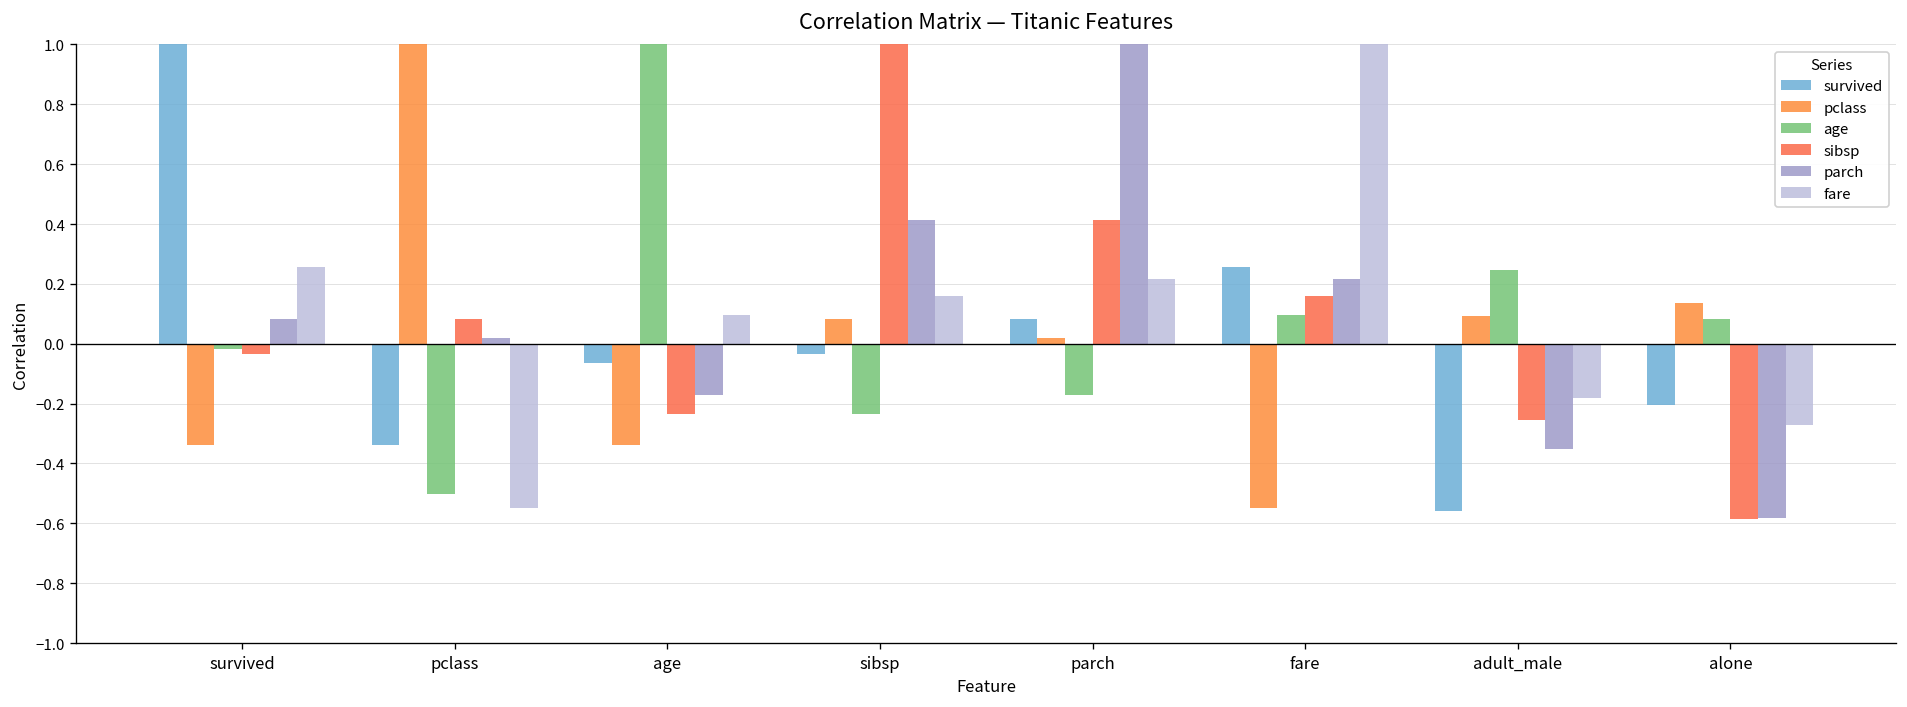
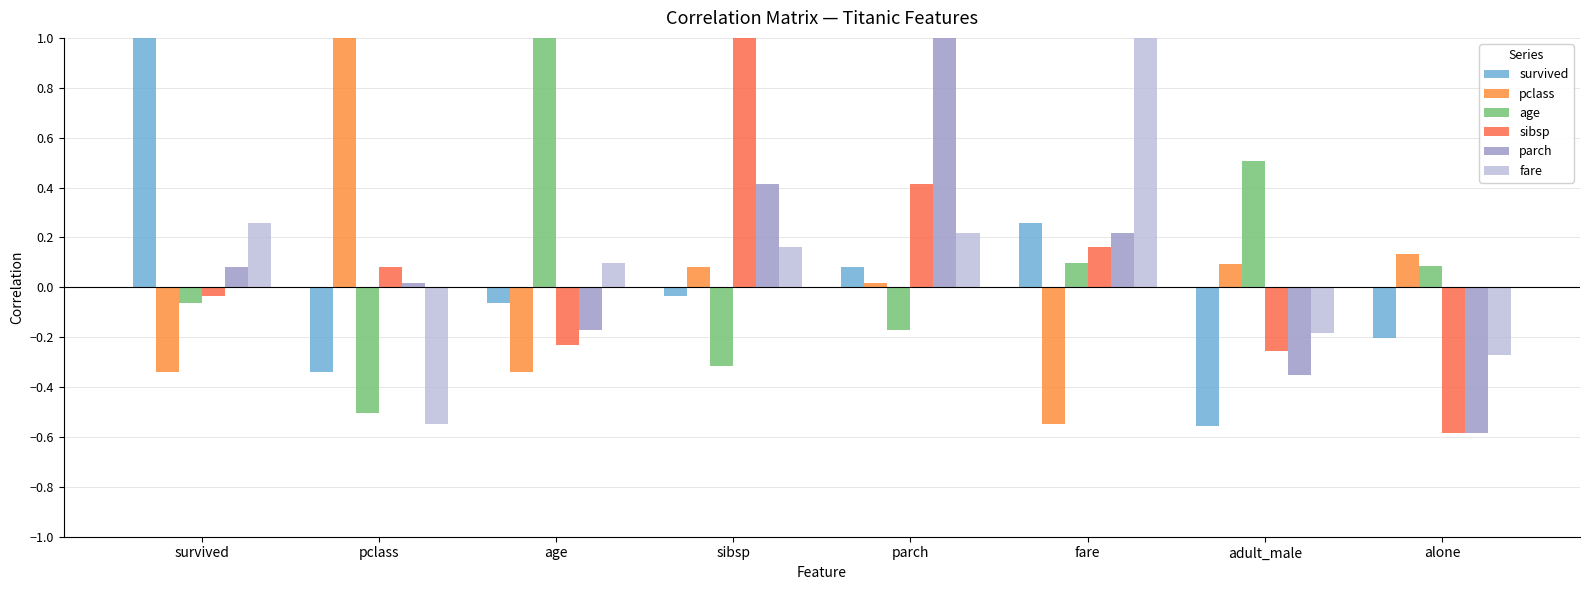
age, survived: -0.02 -> -0.06
age, sibsp: -0.23 -> -0.32
age, adult_male: 0.25 -> 0.51
